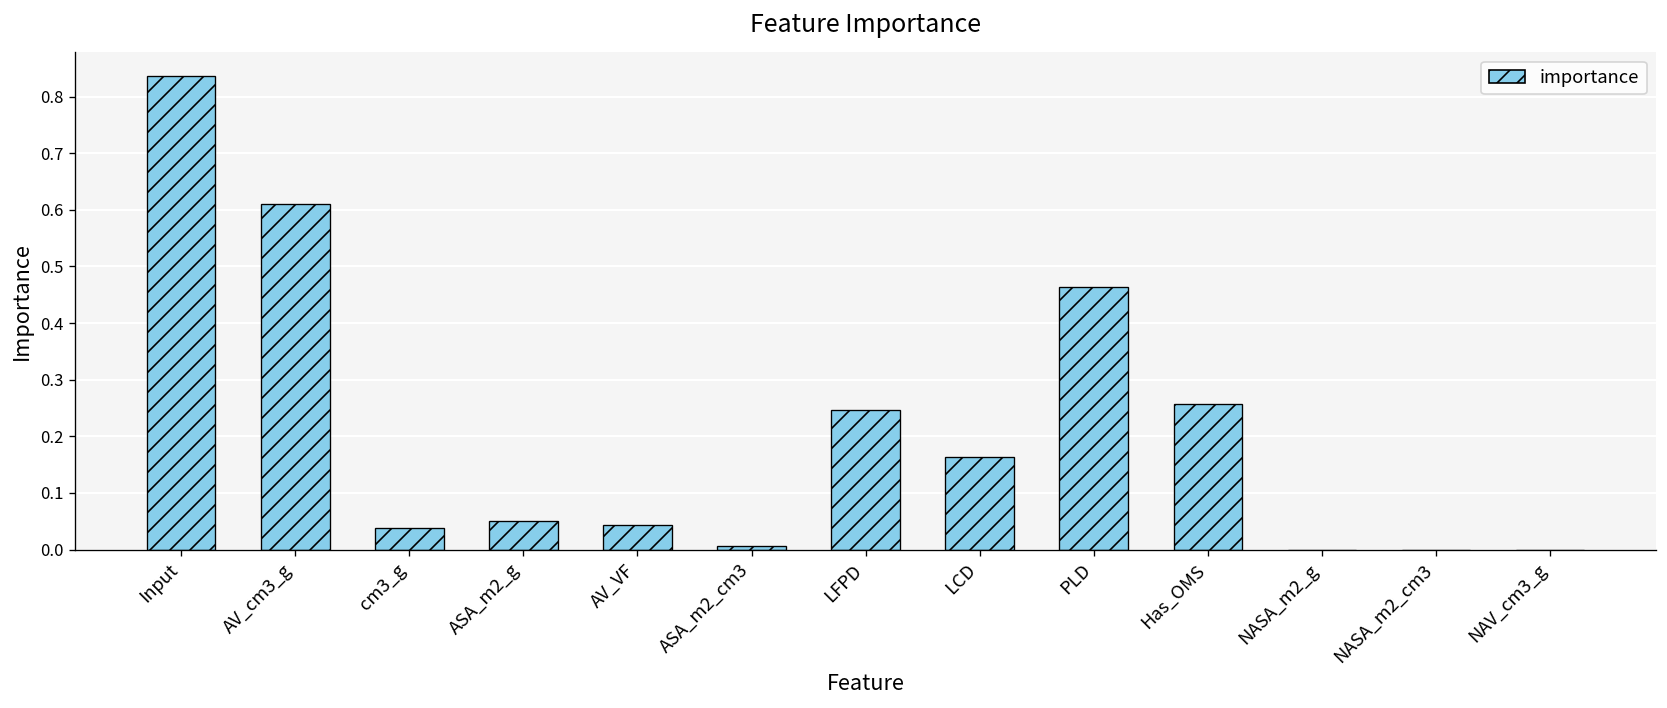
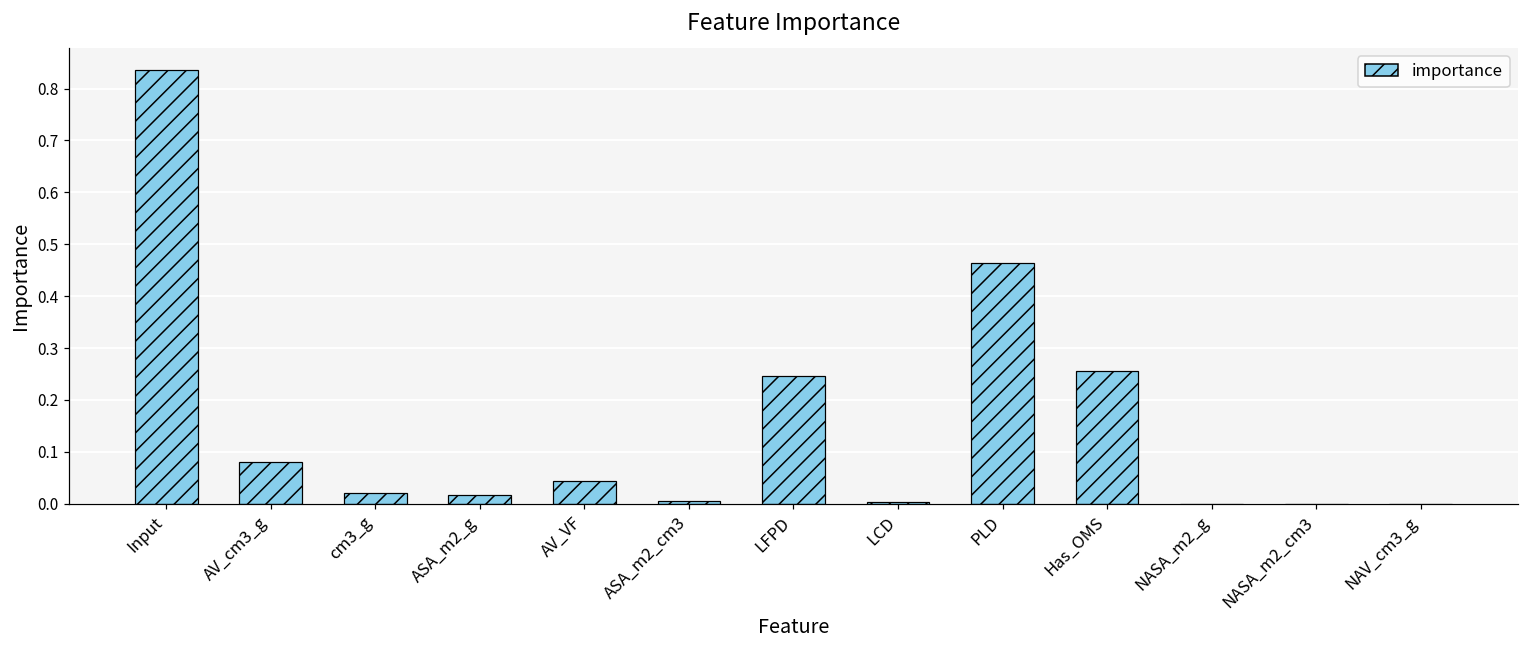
AV_cm3_g: 0.61 -> 0.08
cm3_g: 0.04 -> 0.02
ASA_m2_g: 0.05 -> 0.02
LCD: 0.16 -> 0.00
